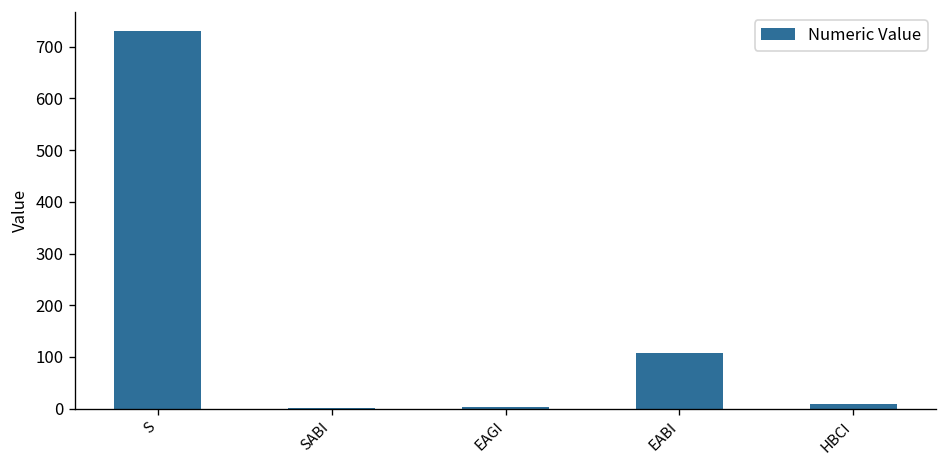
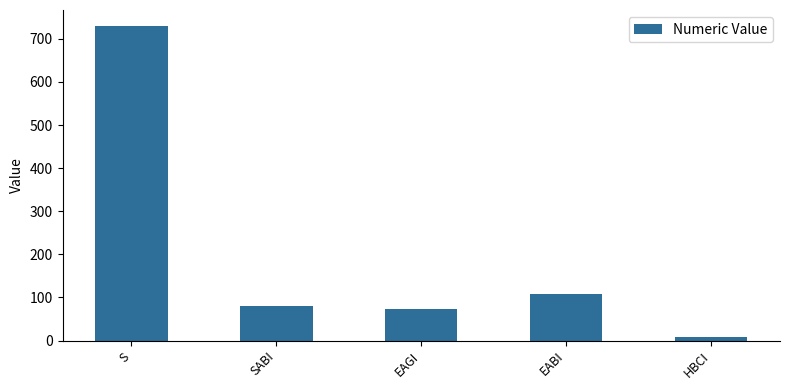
SABI: 0 -> 80
EAGI: 0 -> 70
